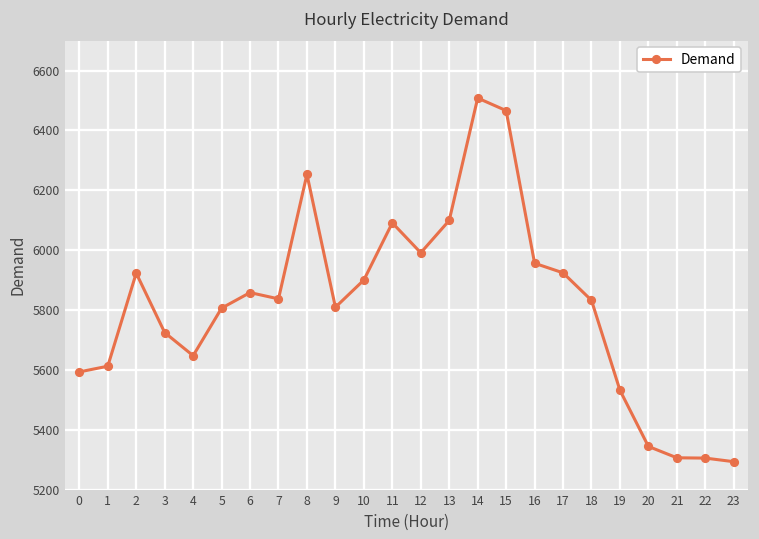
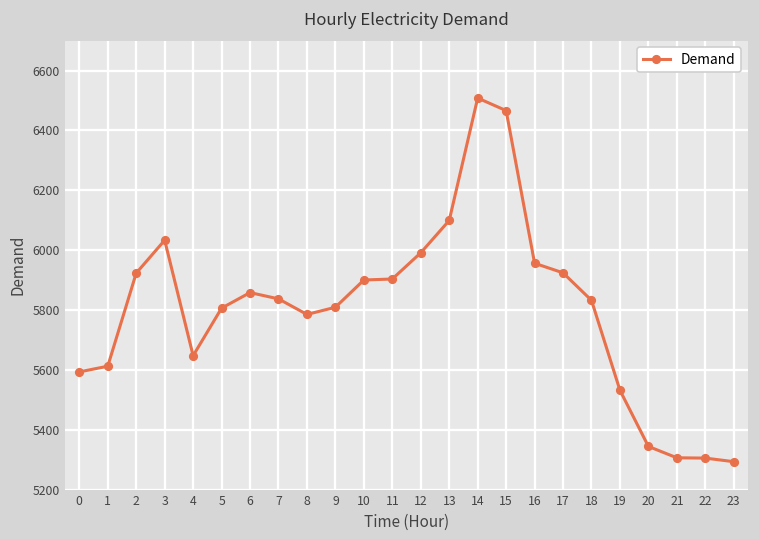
3: 5720 -> 6030
8: 6250 -> 5790
11: 6090 -> 5900
